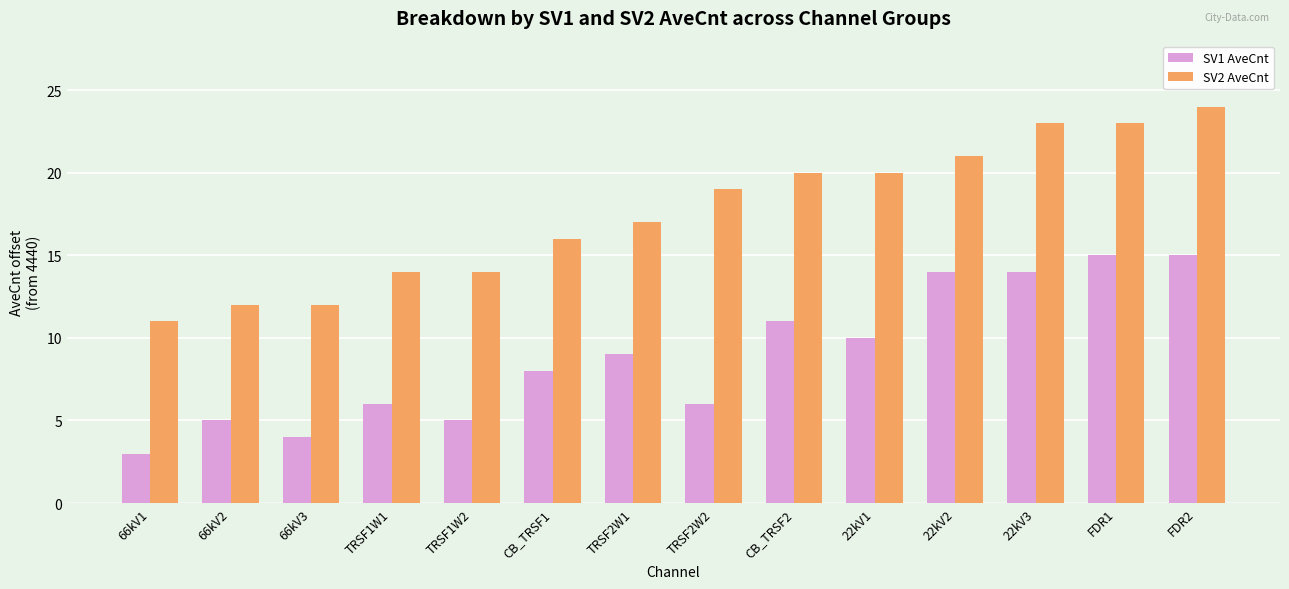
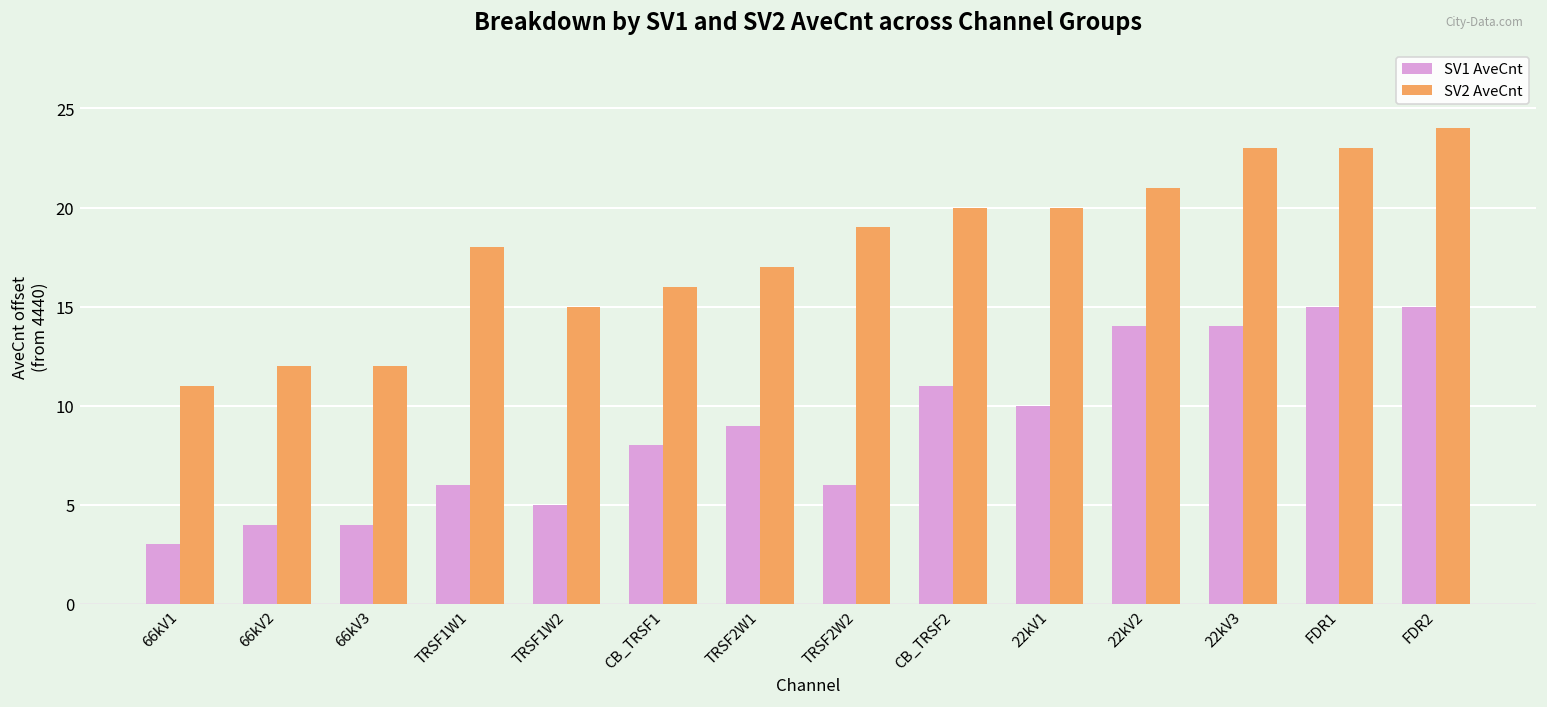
SV1 AveCnt, 66kV2: 5.0 -> 4.0
SV2 AveCnt, TRSF1W1: 14.0 -> 18.0
SV2 AveCnt, TRSF1W2: 14.0 -> 15.0
